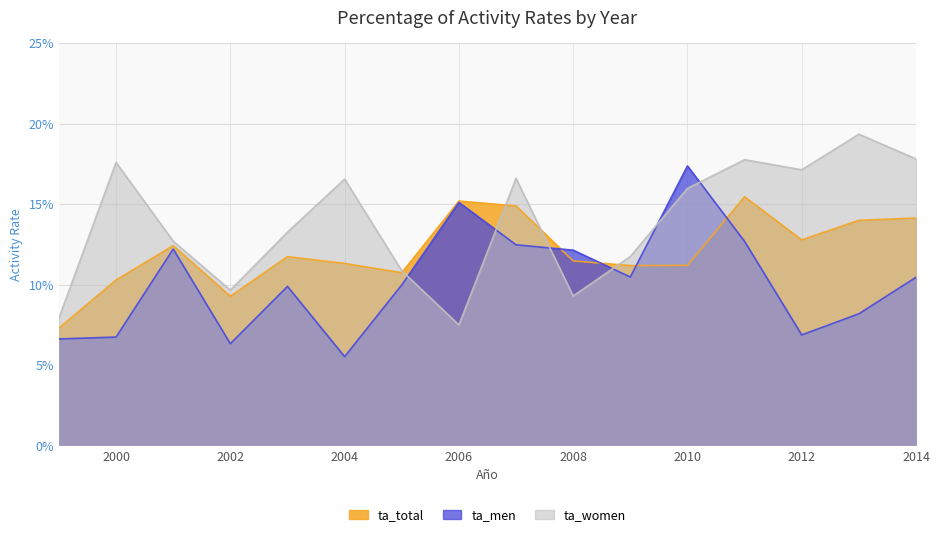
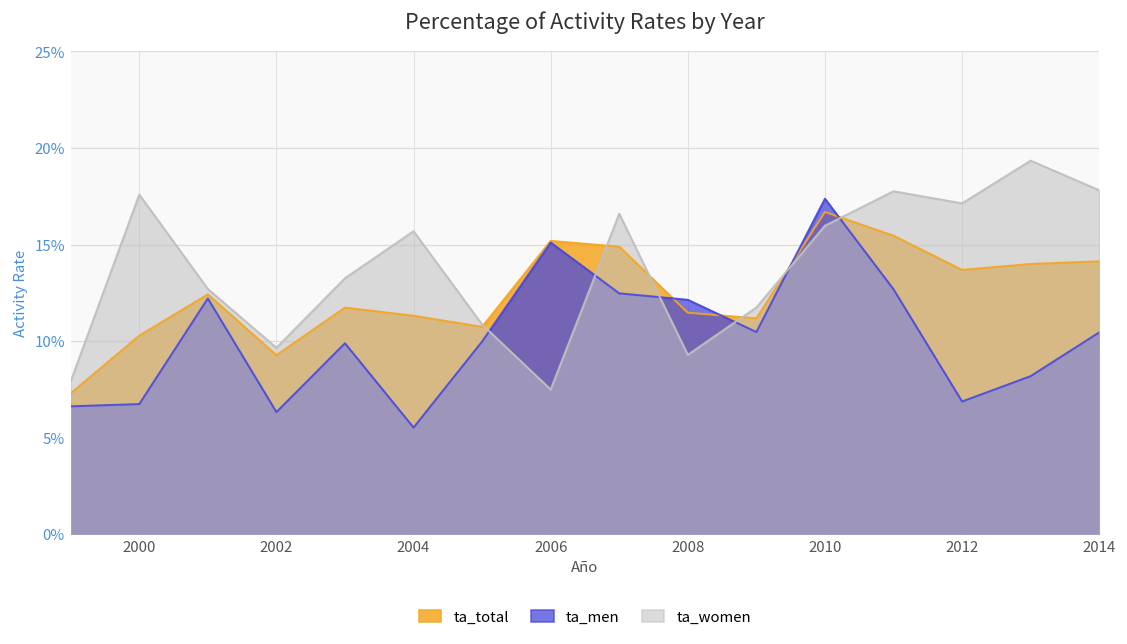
ta_women, 2004: 16.6% -> 15.7%
ta_total, 2010: 11.2% -> 16.7%
ta_total, 2012: 12.8% -> 13.7%
